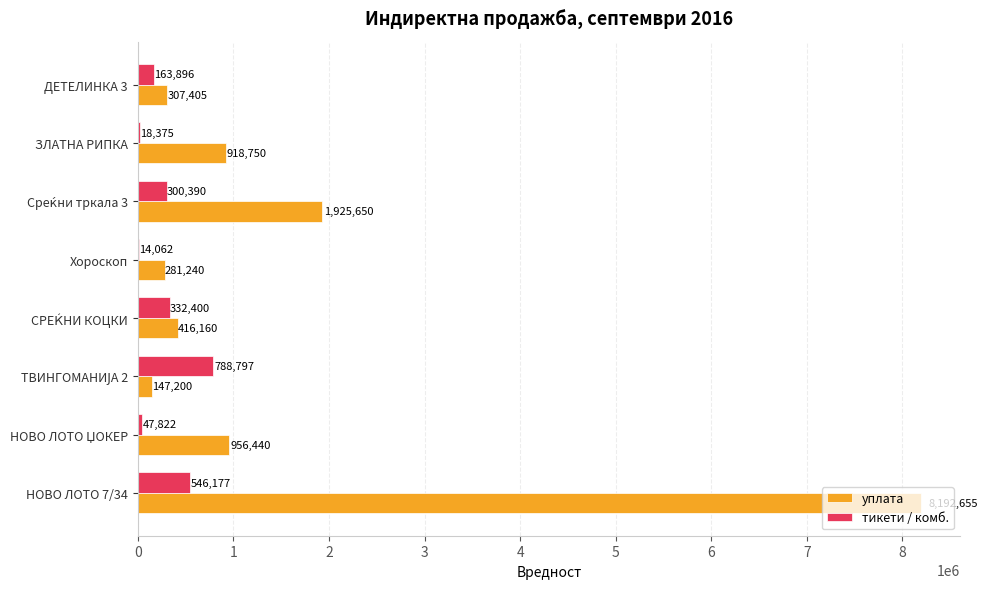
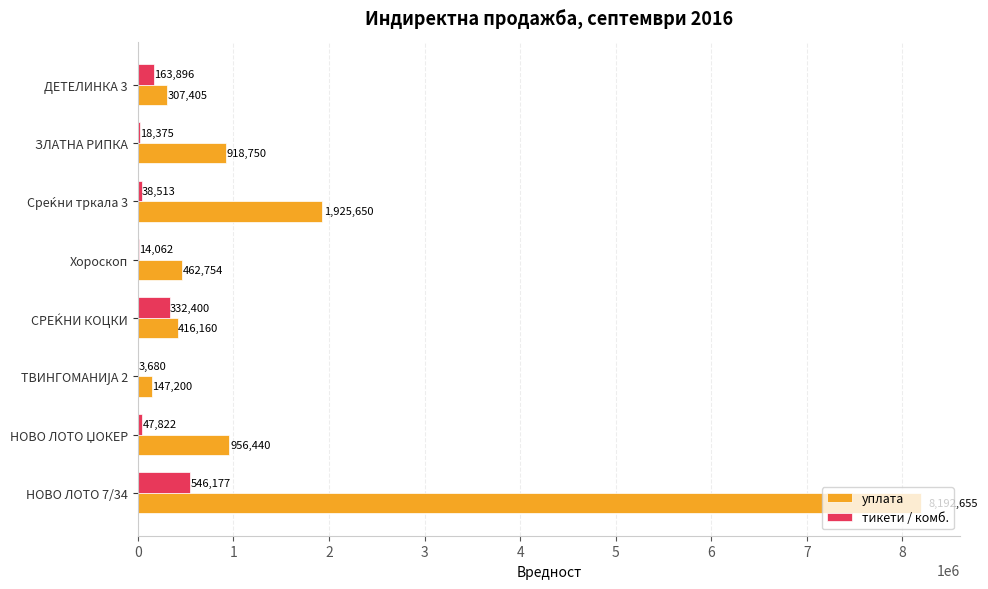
тикети / комб., Среќни тркала 3: 300,390 -> 38,513
уплата, Хороскоп: 281,240 -> 462,754
тикети / комб., ТВИНГОМАНИЈА 2: 788,797 -> 3,680
